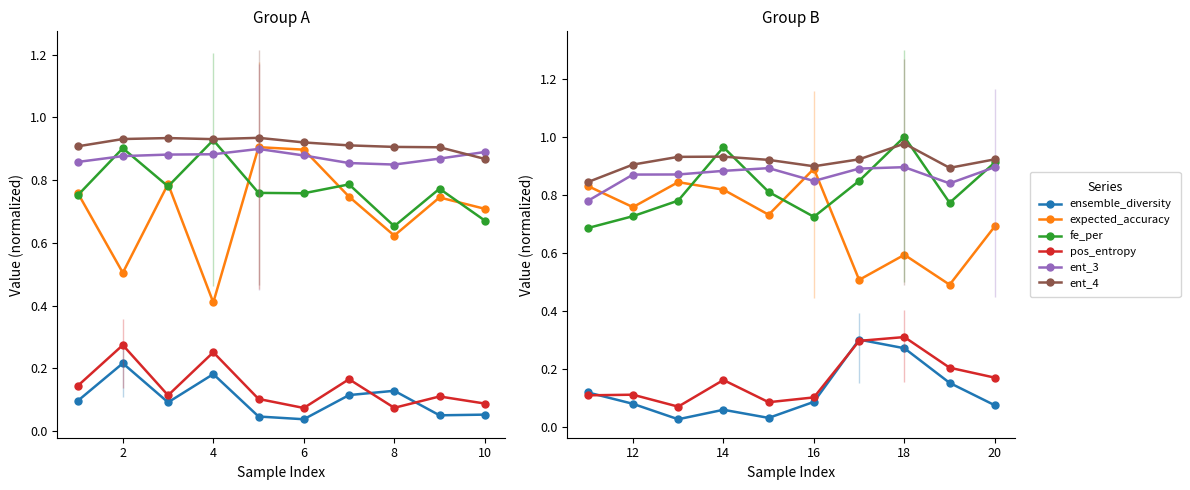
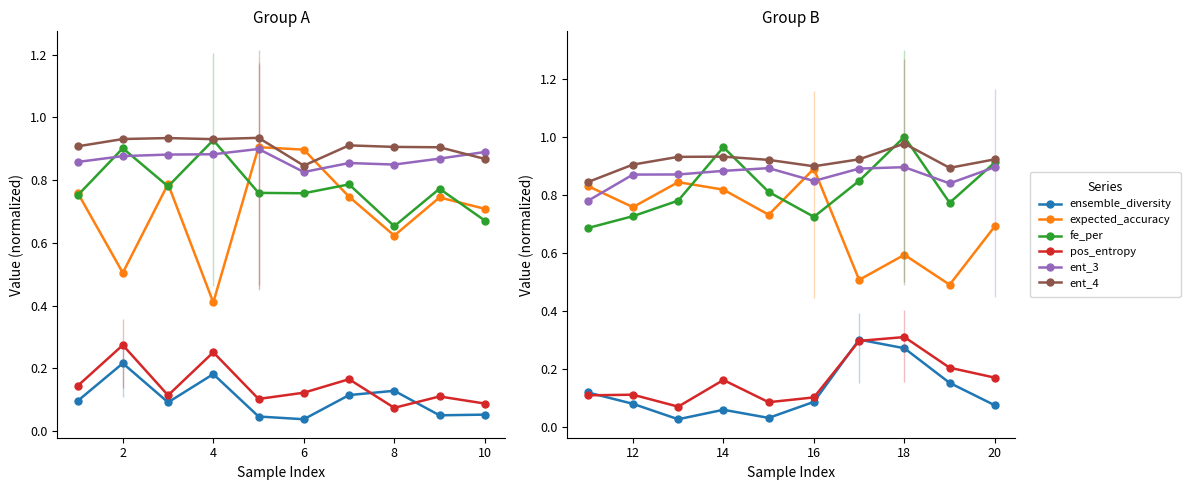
Group A, pos_entropy, 6: 0.07 -> 0.12
Group A, ent_3, 6: 0.88 -> 0.83
Group A, ent_4, 6: 0.92 -> 0.85
